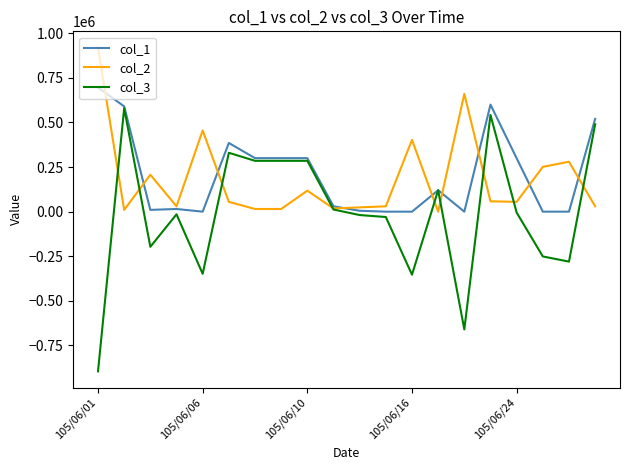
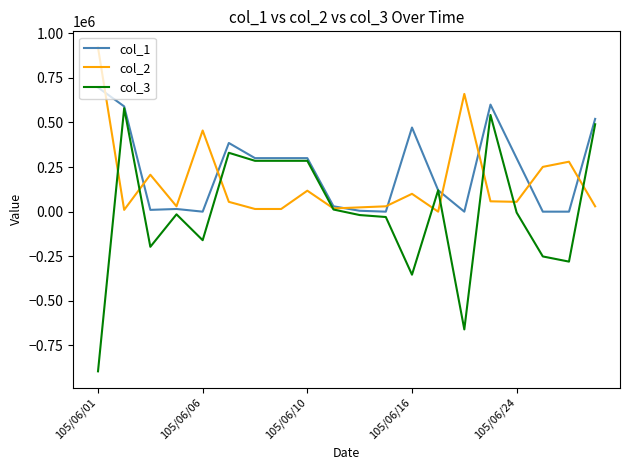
col_3, 105/06/06: -350000 -> -160000
col_1, 105/06/16: 0 -> 470000
col_2, 105/06/16: 400000 -> 100000
